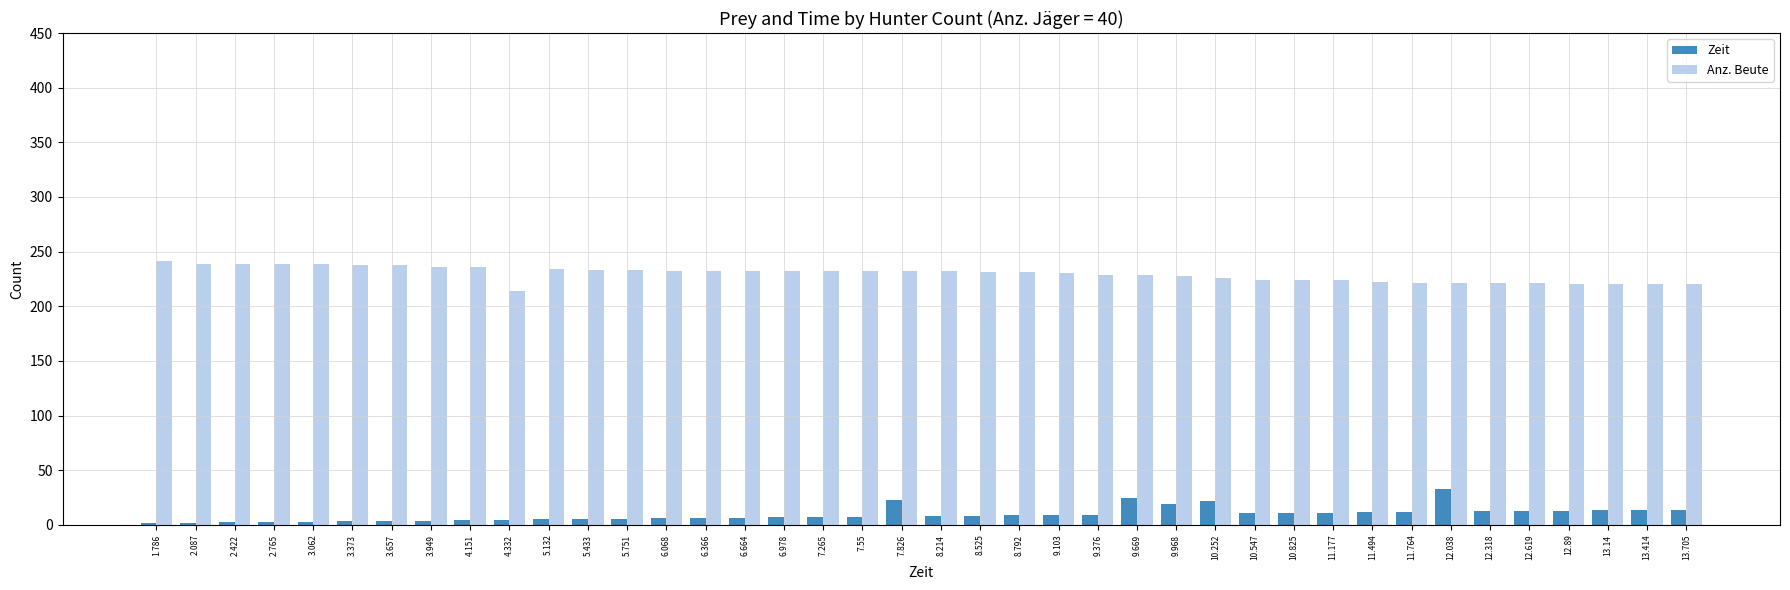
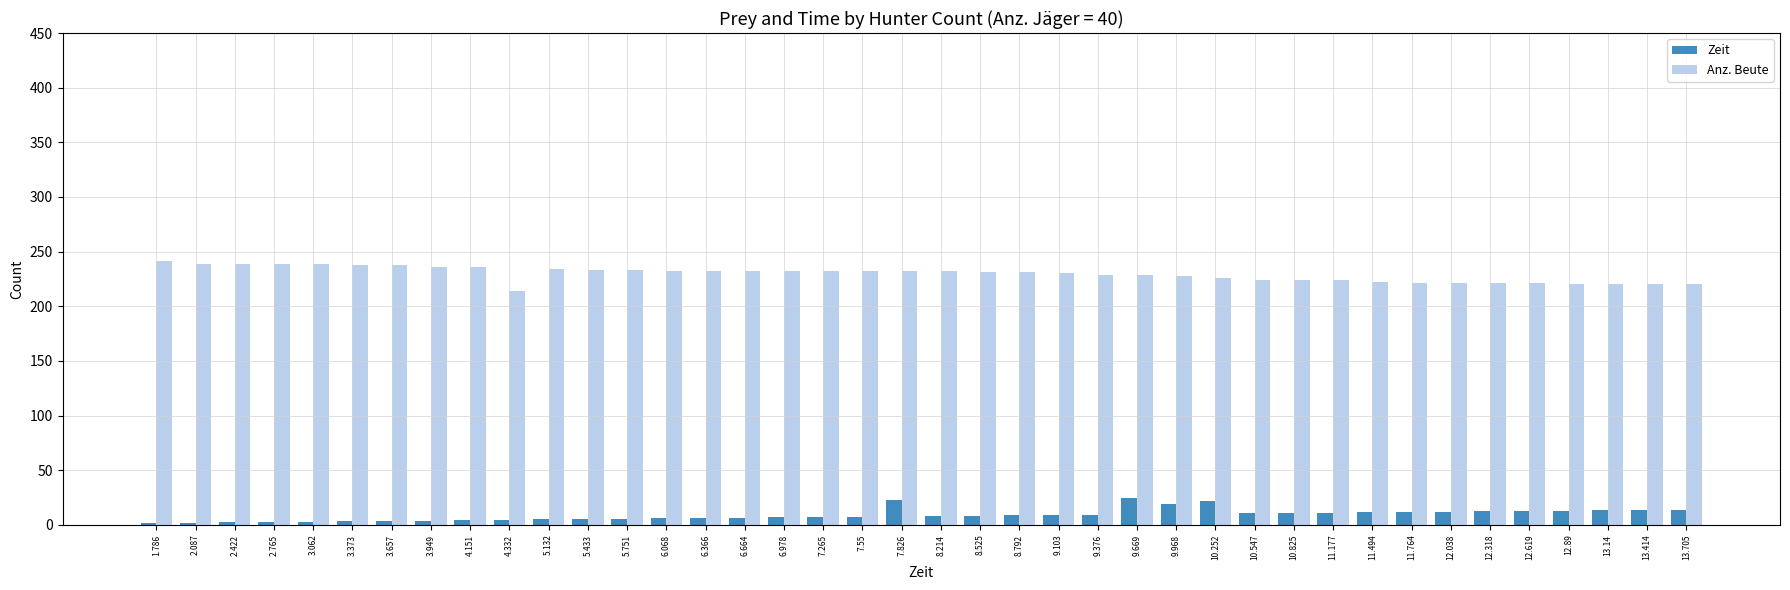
Zeit, 12.038: 33 -> 12
